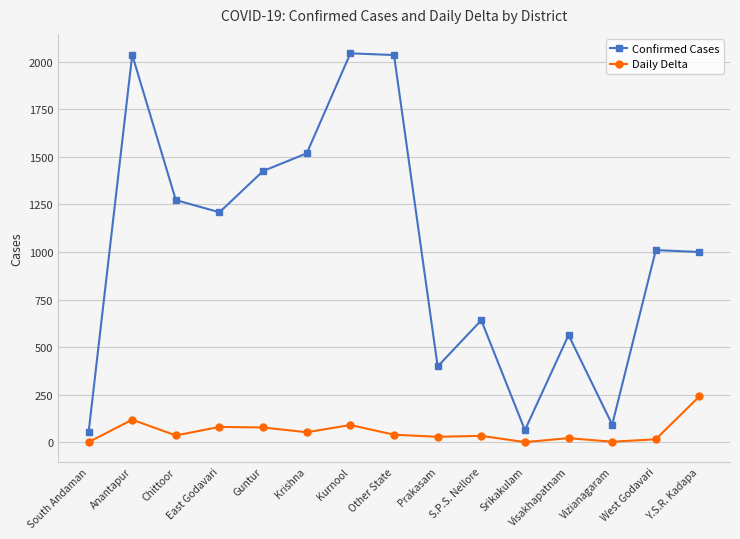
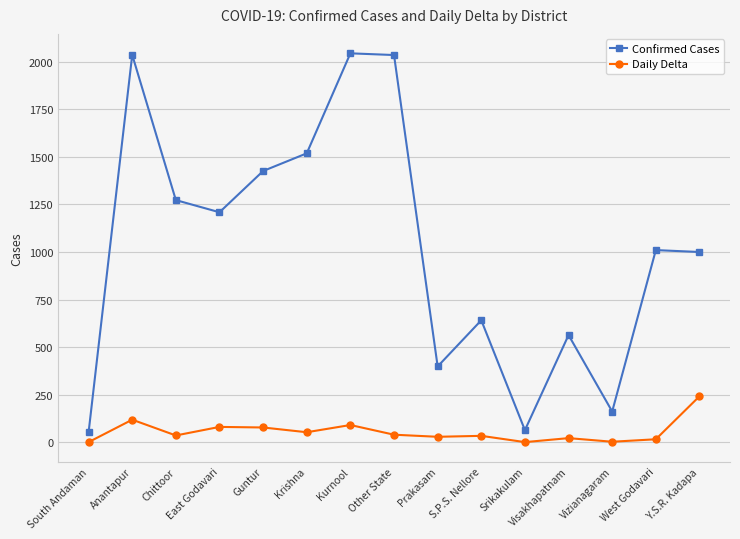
Confirmed Cases, Vizianagaram: 90 -> 160
